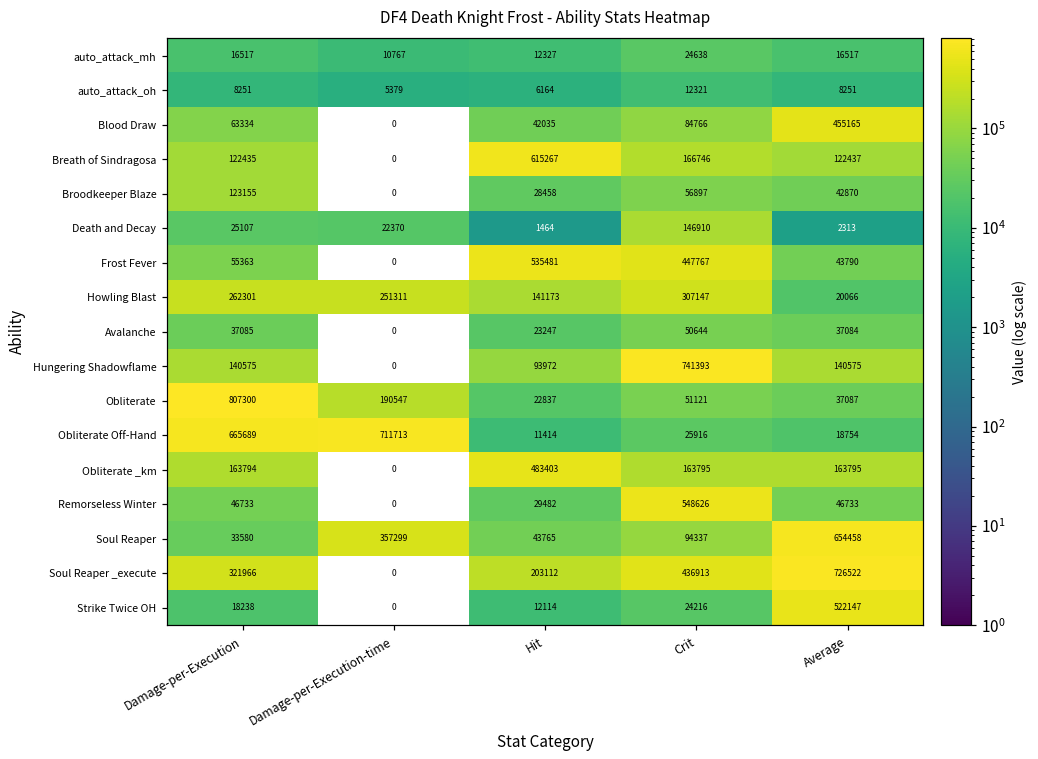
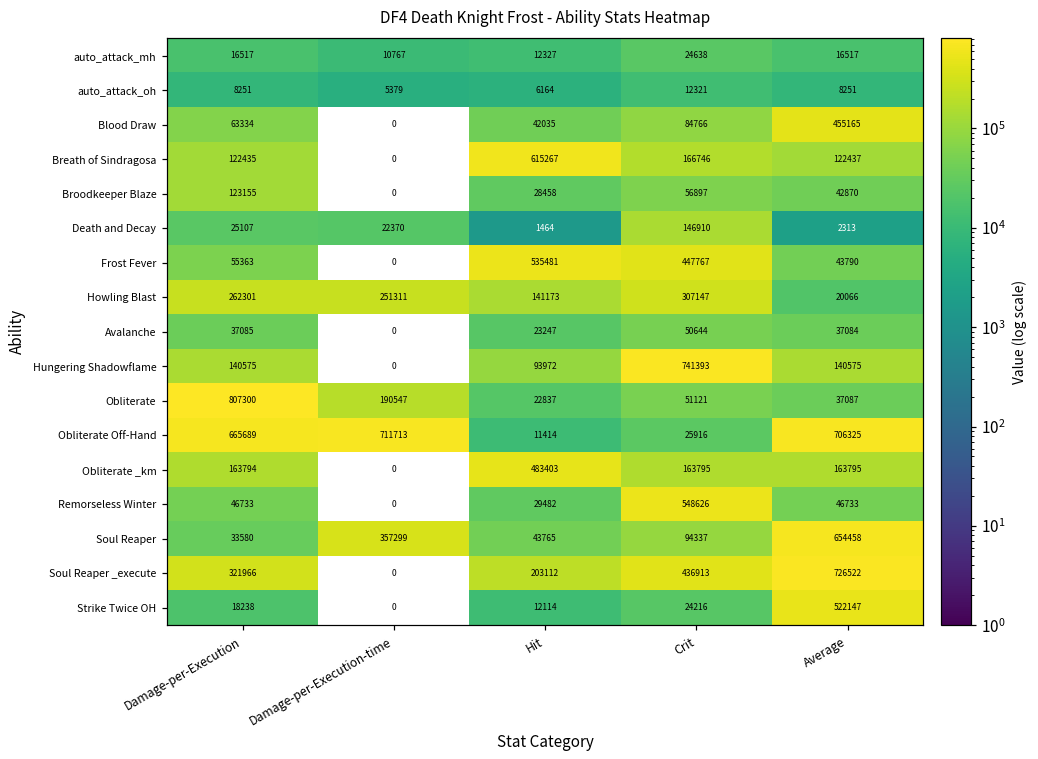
Obliterate Off-Hand, Average: 18754 -> 706325
